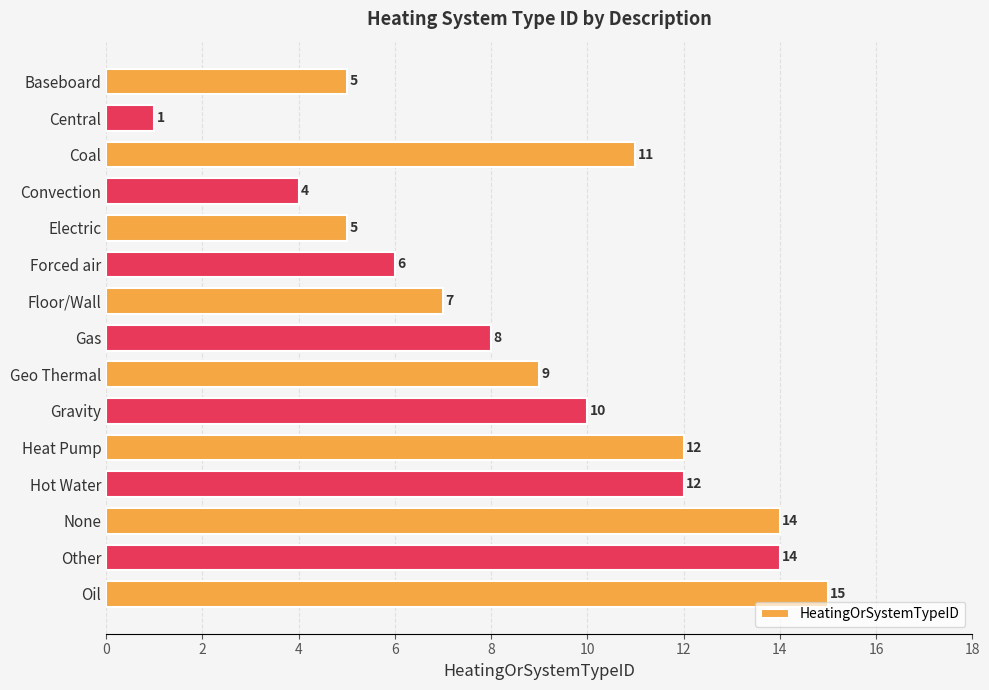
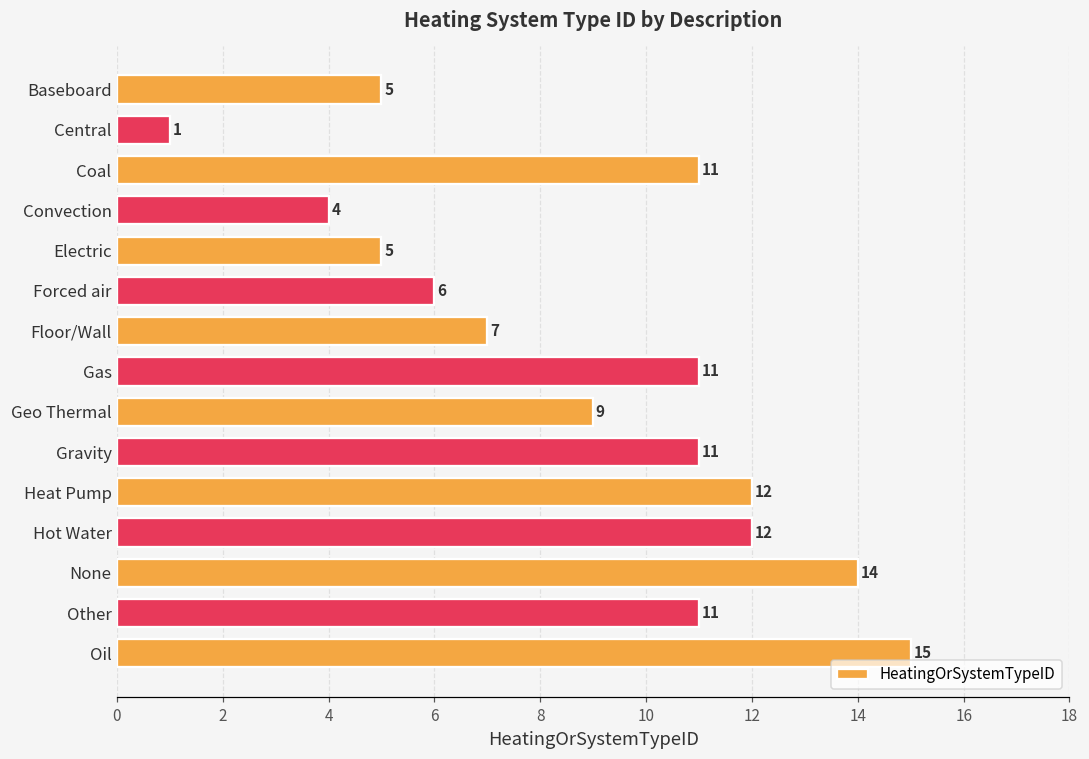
Gas: 8 -> 11
Gravity: 10 -> 11
Other: 14 -> 11
